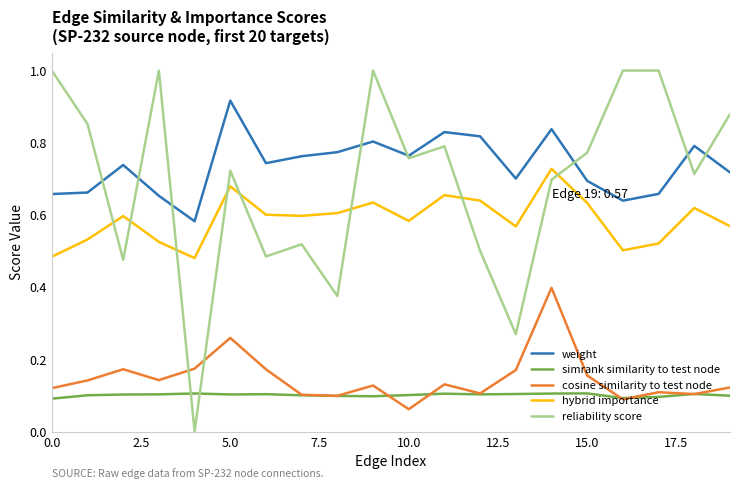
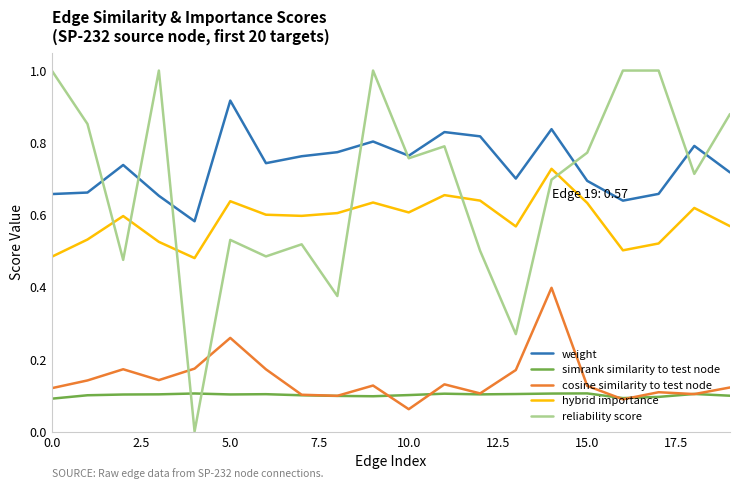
hybrid importance, 5.0: 0.68 -> 0.64
reliability score, 5.0: 0.72 -> 0.53
hybrid importance, 10.0: 0.58 -> 0.61
cosine similarity to test node, 15.0: 0.16 -> 0.13
